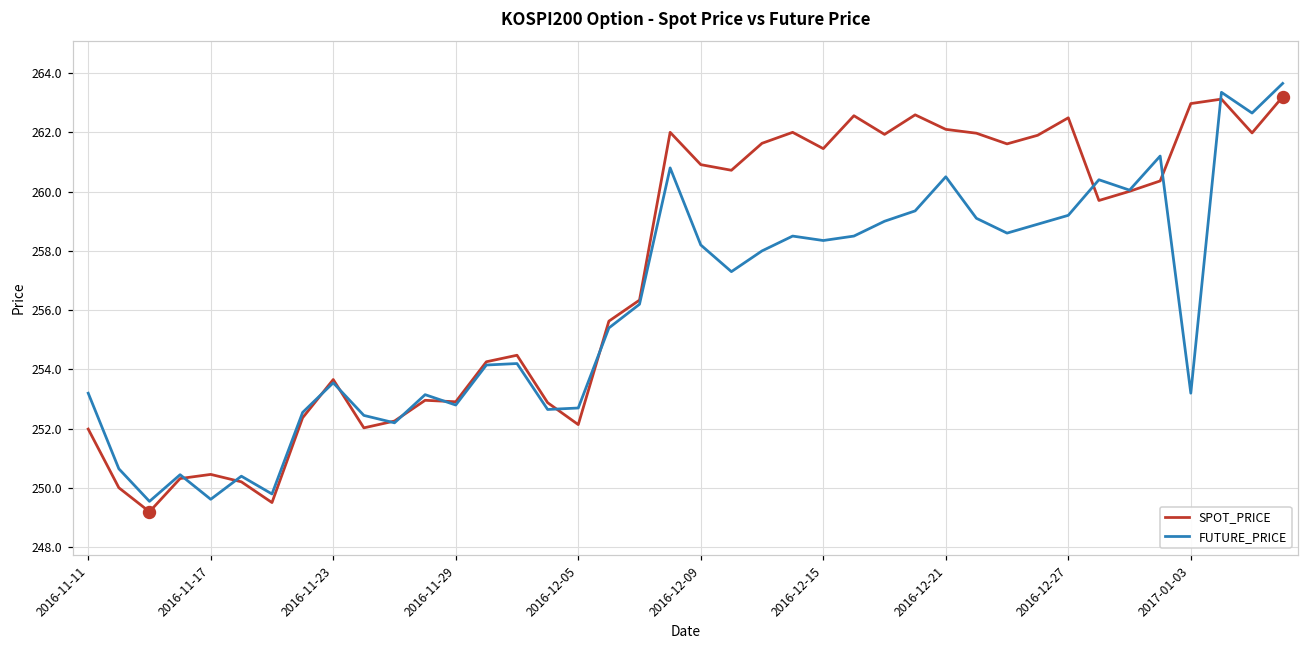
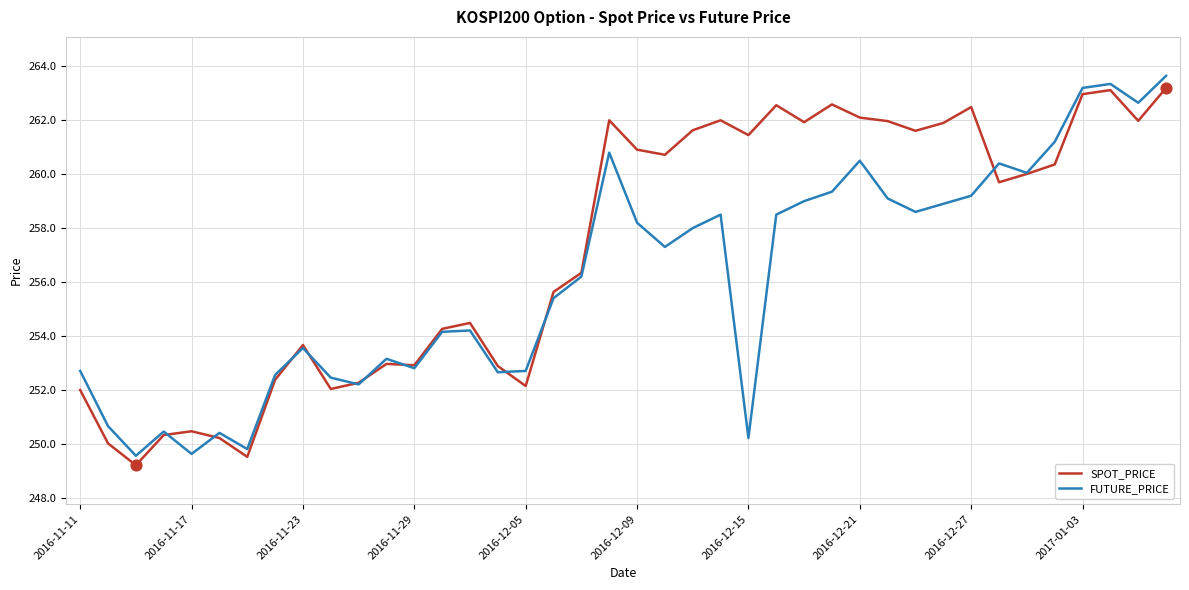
FUTURE_PRICE, 2016-11-11: 253.2 -> 252.7
FUTURE_PRICE, 2016-12-15: 258.4 -> 250.2
FUTURE_PRICE, 2017-01-03: 253.2 -> 263.2
